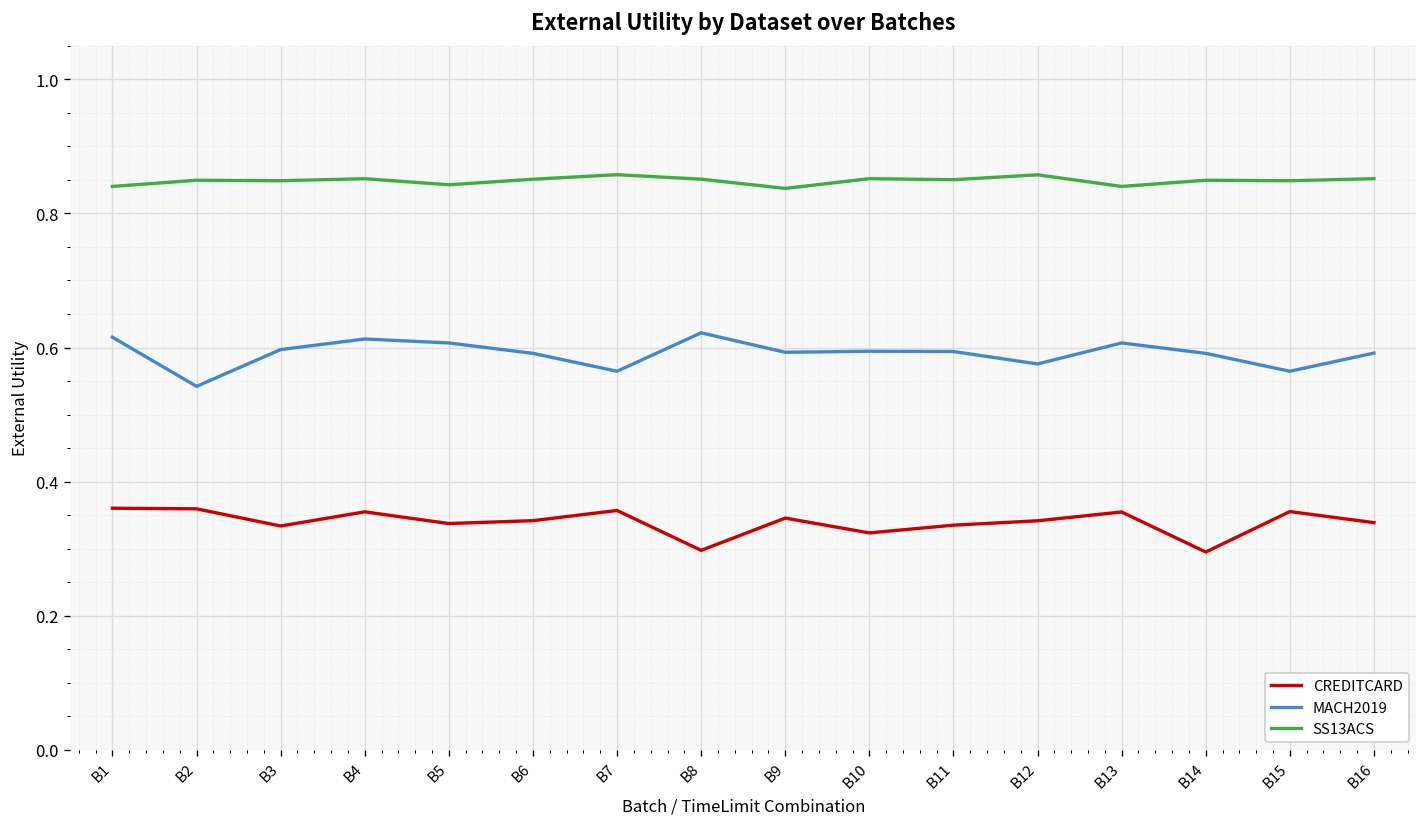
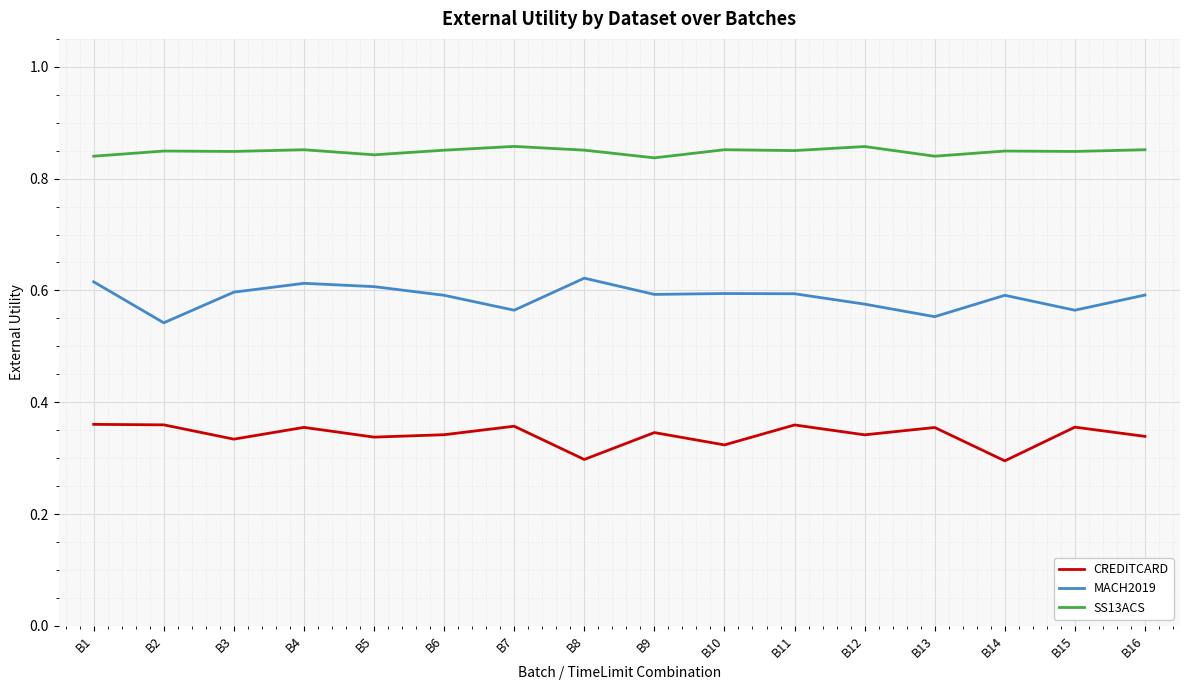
CREDITCARD, B11: 0.34 -> 0.36
MACH2019, B13: 0.61 -> 0.55
